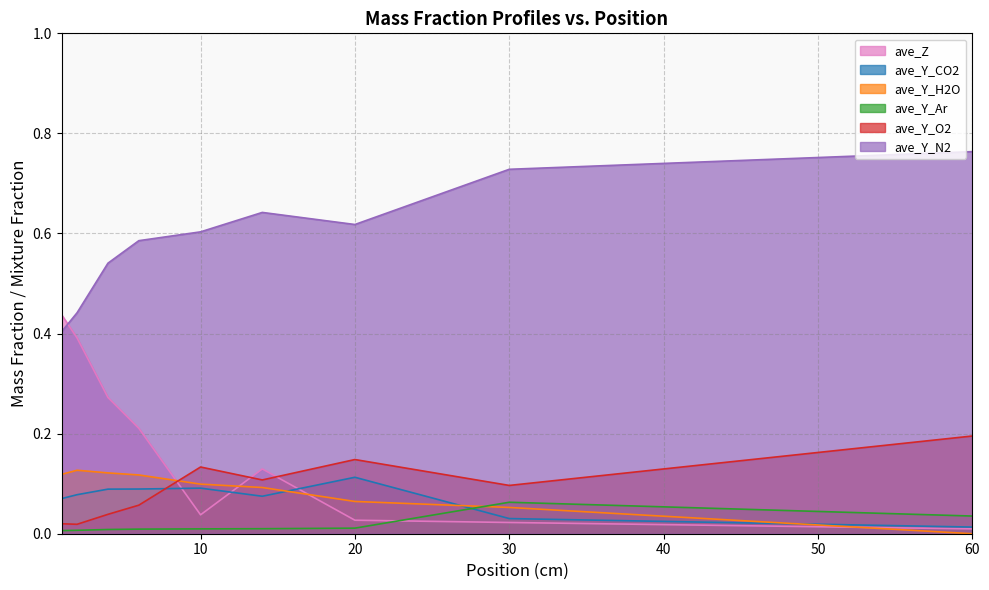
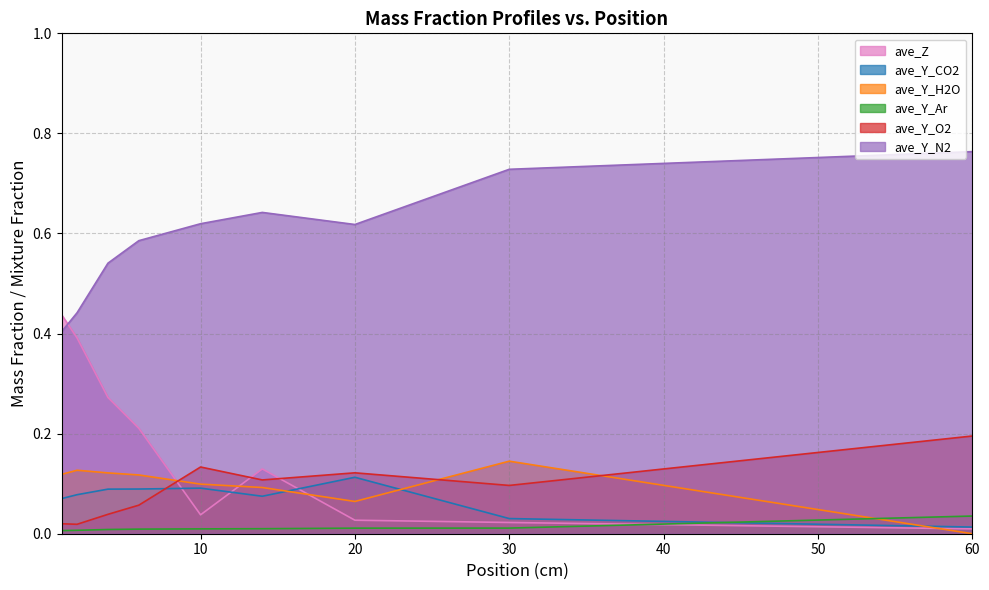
ave_Y_N2, 10: 0.60 -> 0.62
ave_Y_O2, 20: 0.15 -> 0.12
ave_Y_H2O, 30: 0.05 -> 0.14
ave_Y_Ar, 30: 0.06 -> 0.01
